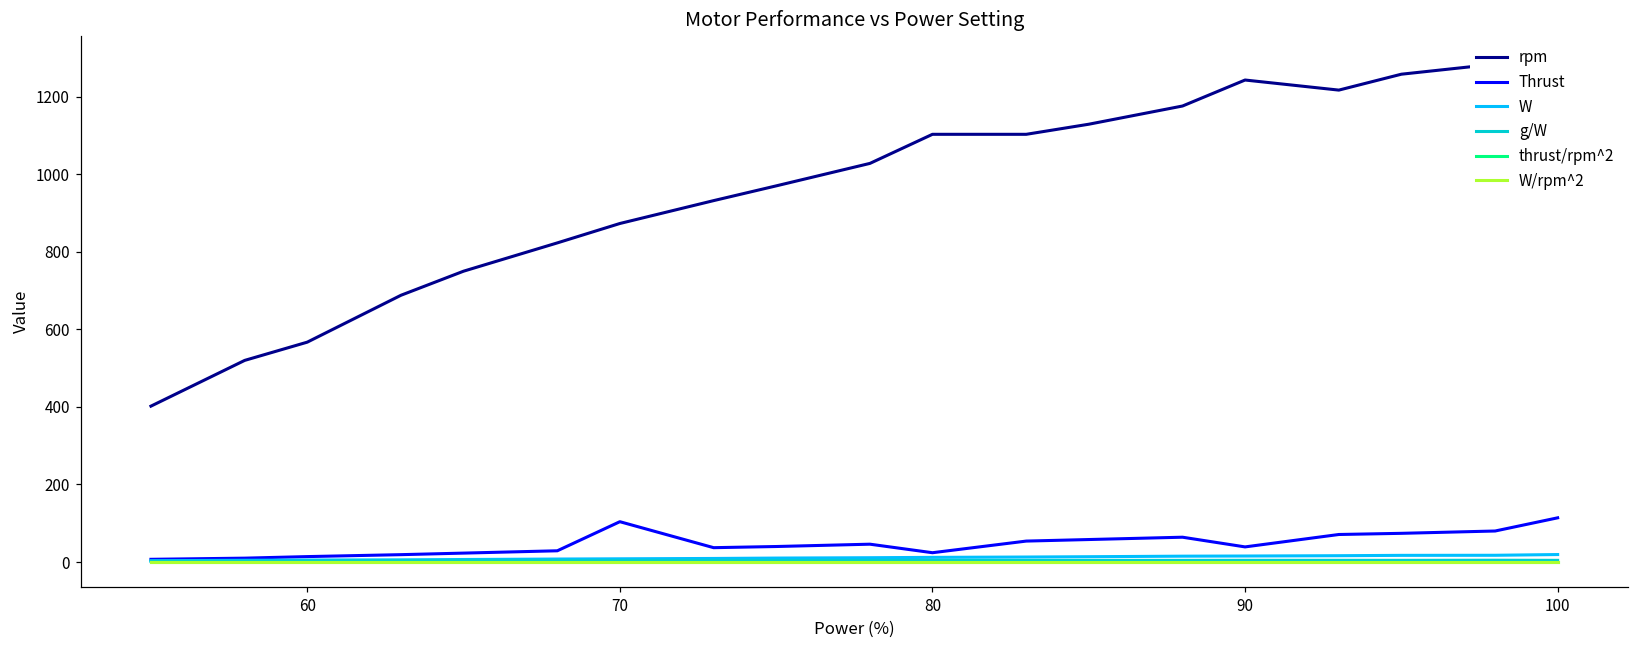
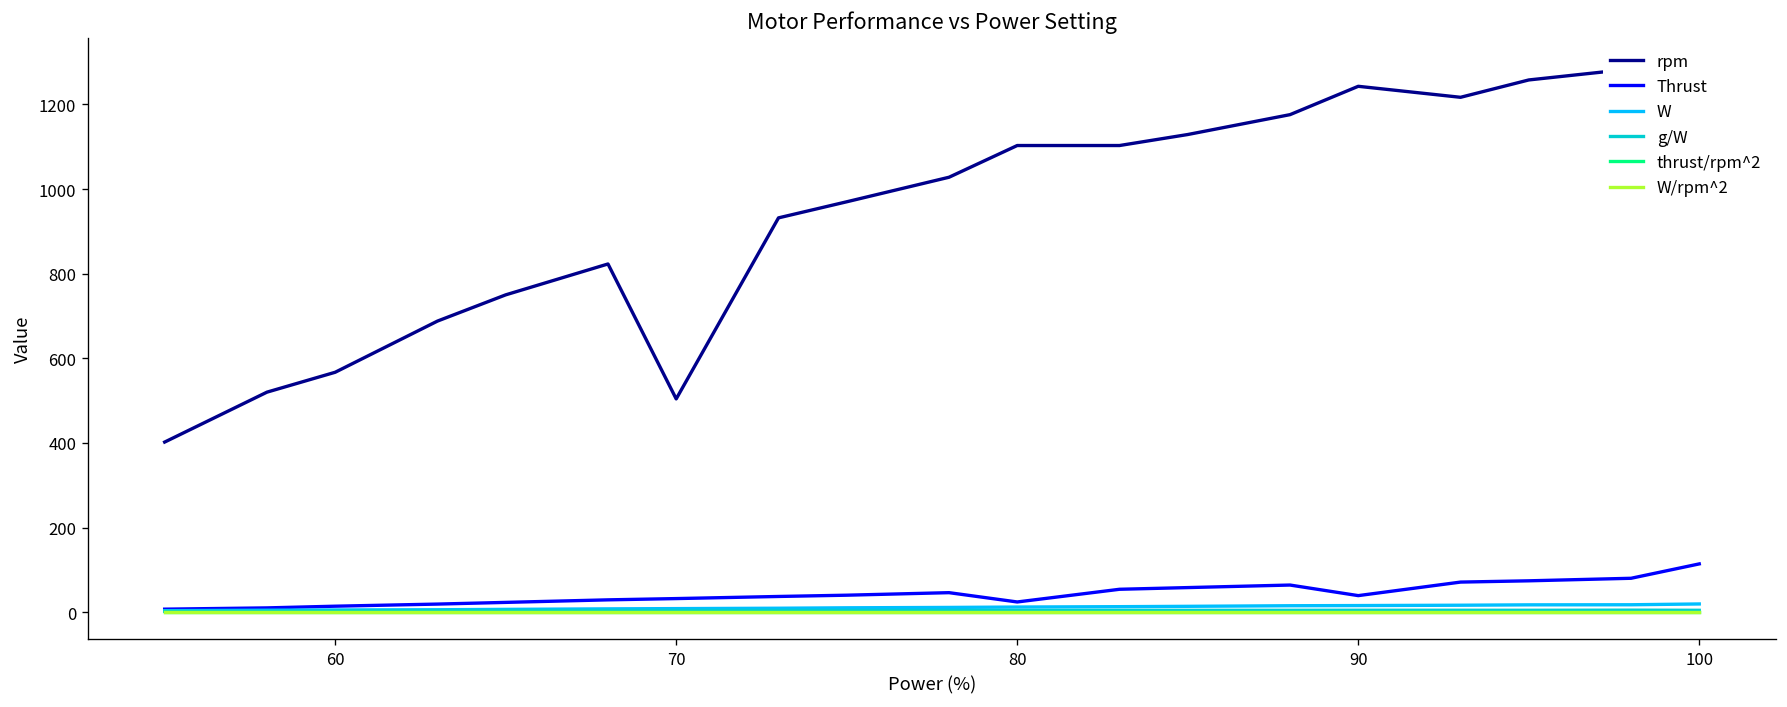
rpm, 70: 870 -> 500
Thrust, 70: 100 -> 30
